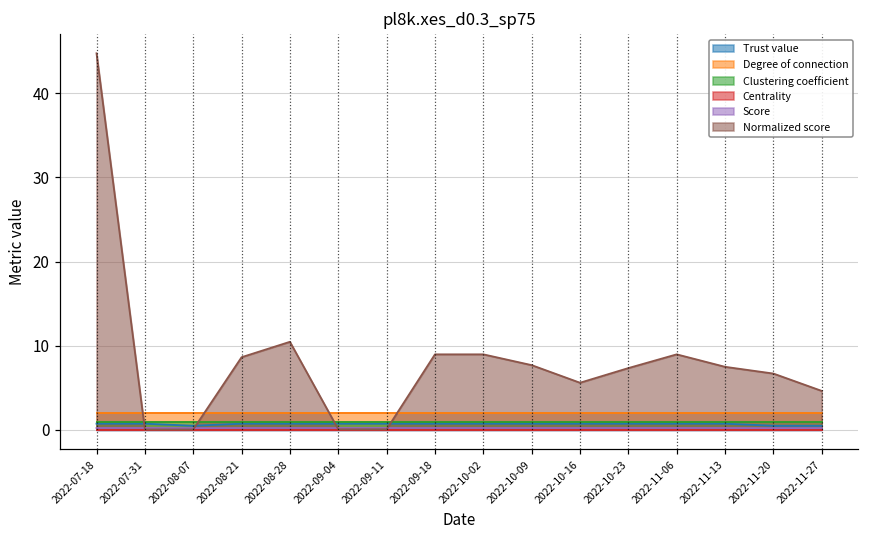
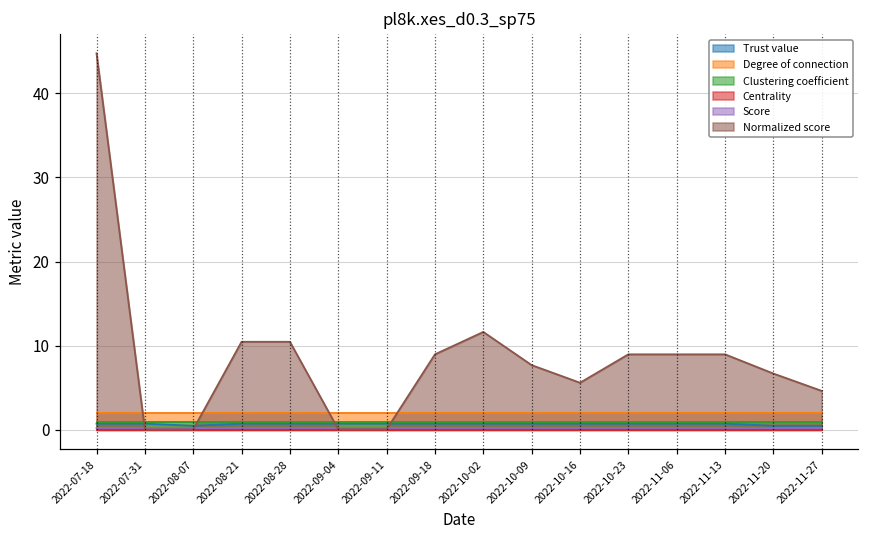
Normalized score, 2022-08-21: 9 -> 10
Normalized score, 2022-10-02: 9 -> 12
Normalized score, 2022-10-23: 7 -> 9
Normalized score, 2022-11-13: 8 -> 9
